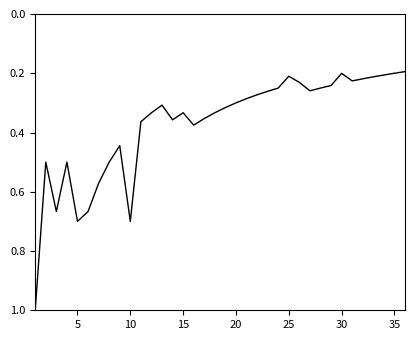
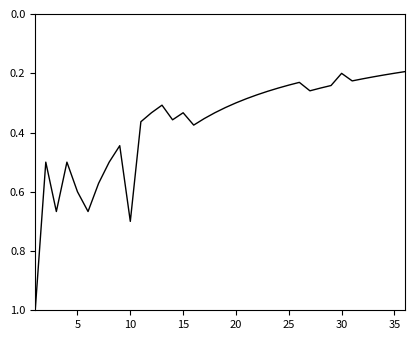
5: 0.7 -> 0.6
25: 0.21 -> 0.24
